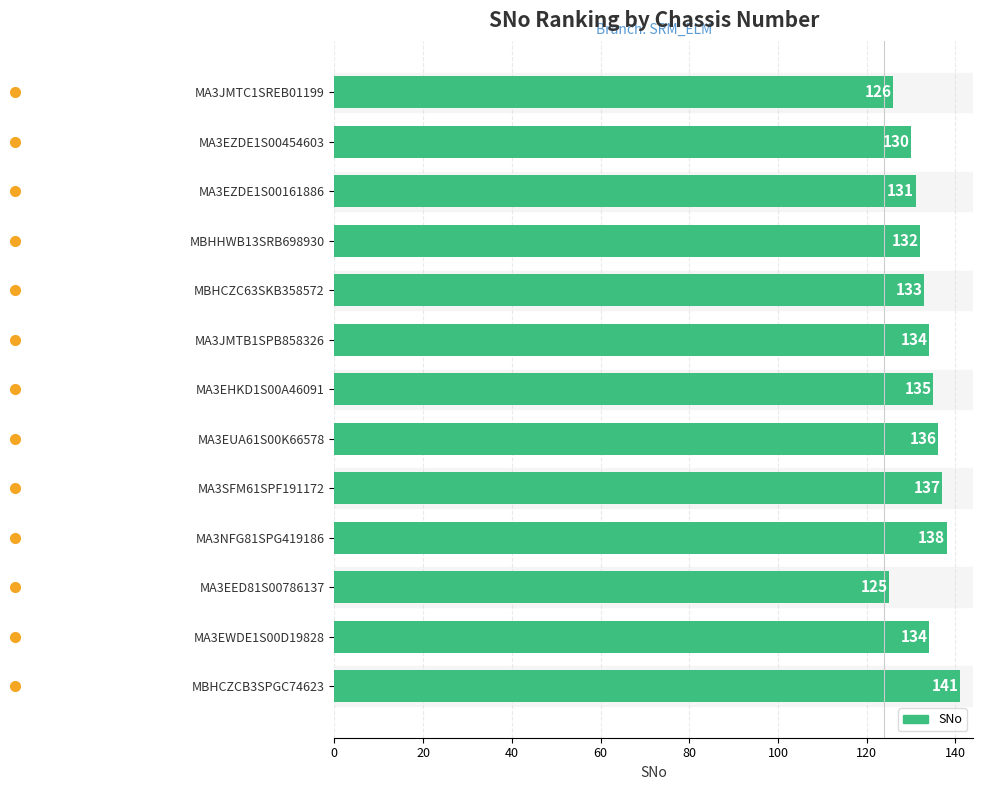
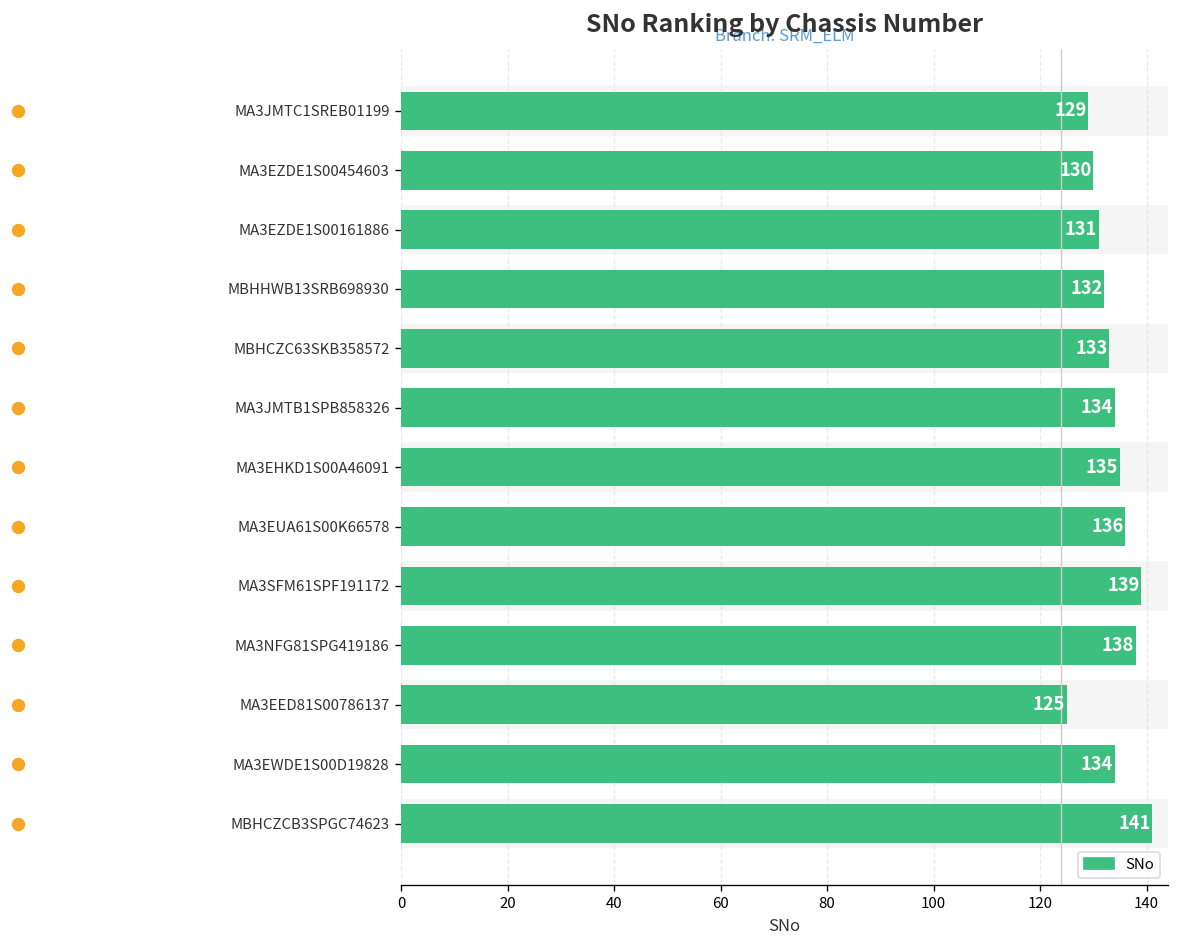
MA3JMTC1SREB01199: 126 -> 129
MA3SFM61SPF191172: 137 -> 139
